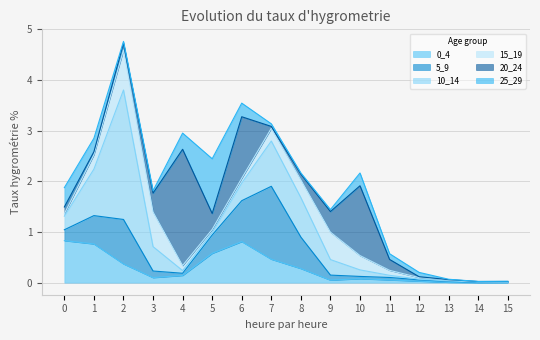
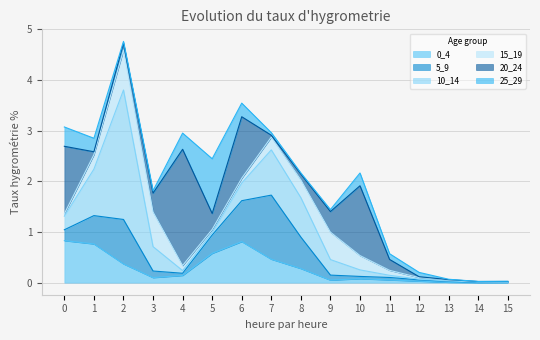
20_24, 0: 0.1 -> 1.3
5_9, 7: 1.4 -> 1.3
